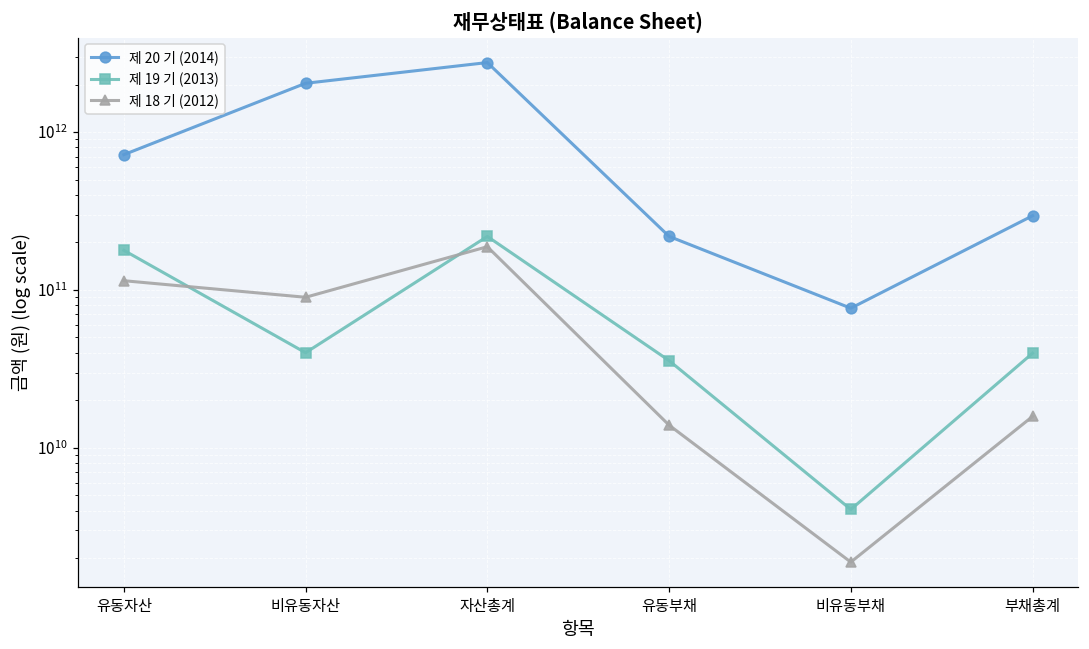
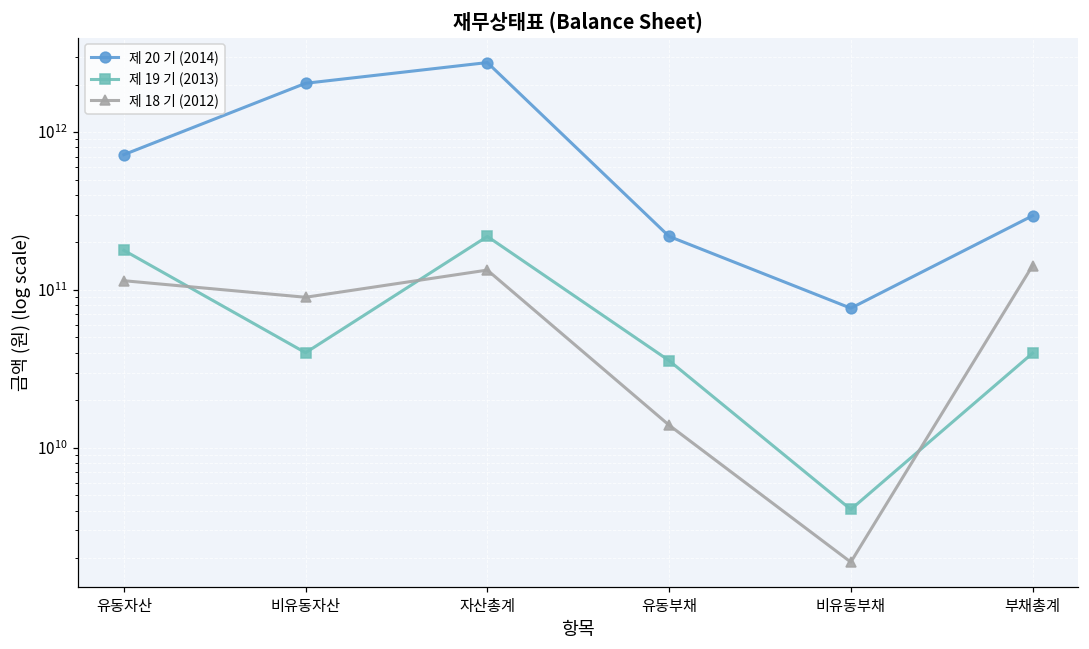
제 18 기 (2012), 자산총계: 190000000000 -> 130000000000
제 18 기 (2012), 부채총계: 16000000000 -> 140000000000
